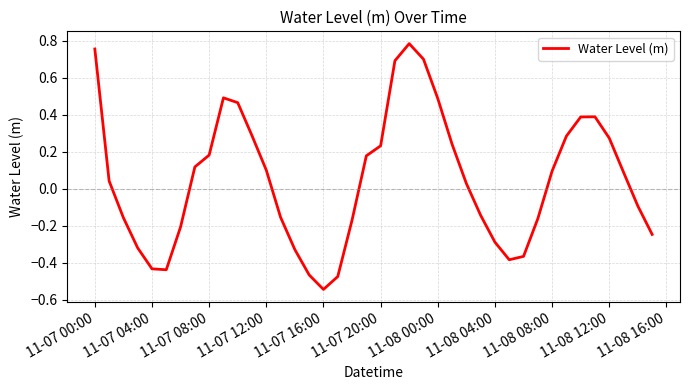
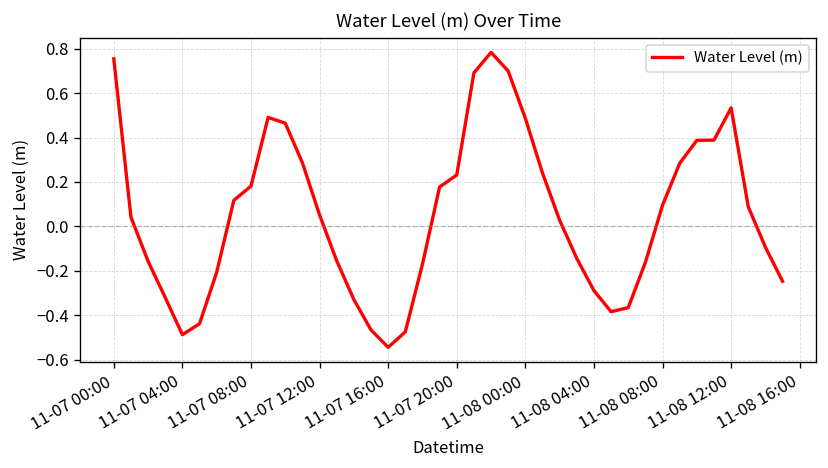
11-07 04:00: -0.43 -> -0.49
11-07 12:00: 0.10 -> 0.05
11-08 12:00: 0.27 -> 0.53
